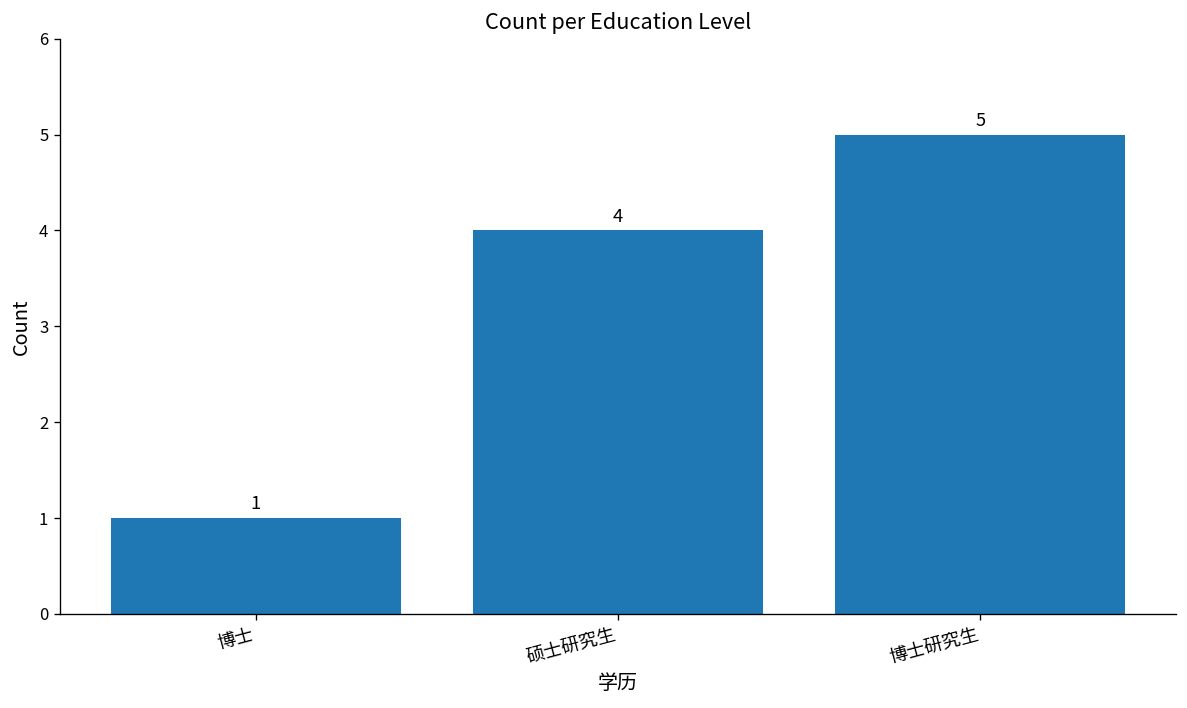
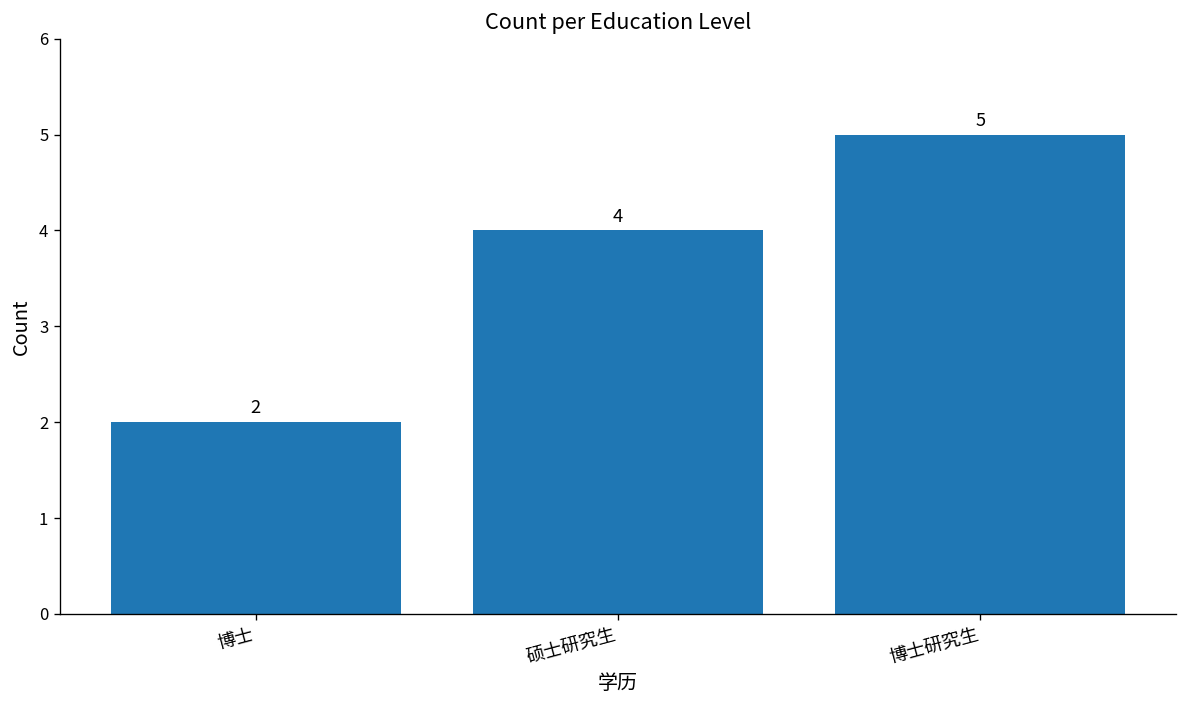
博士: 1 -> 2
